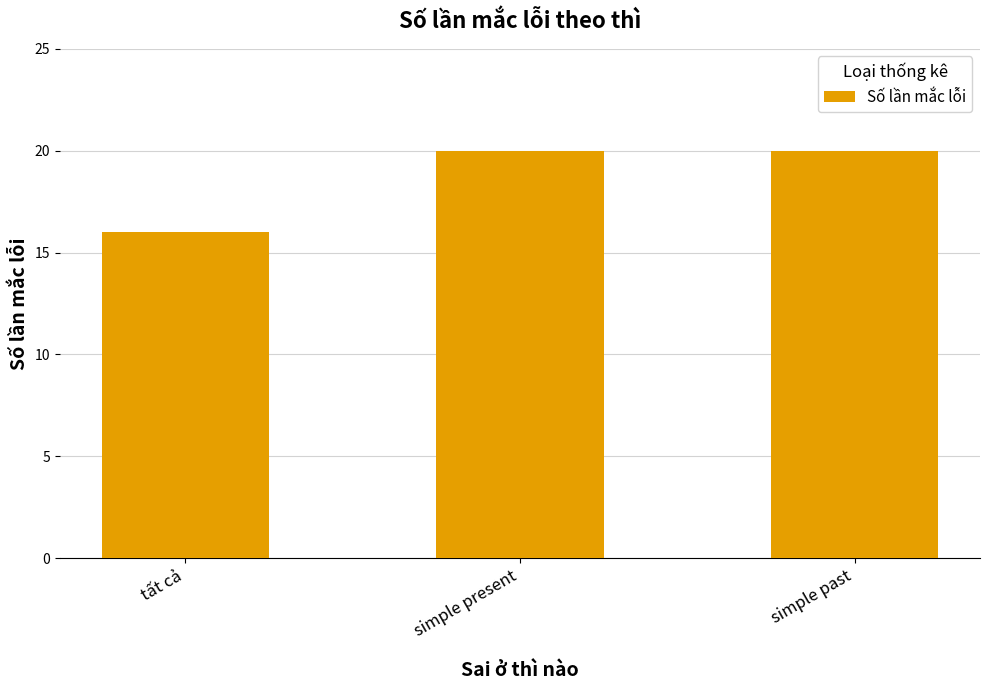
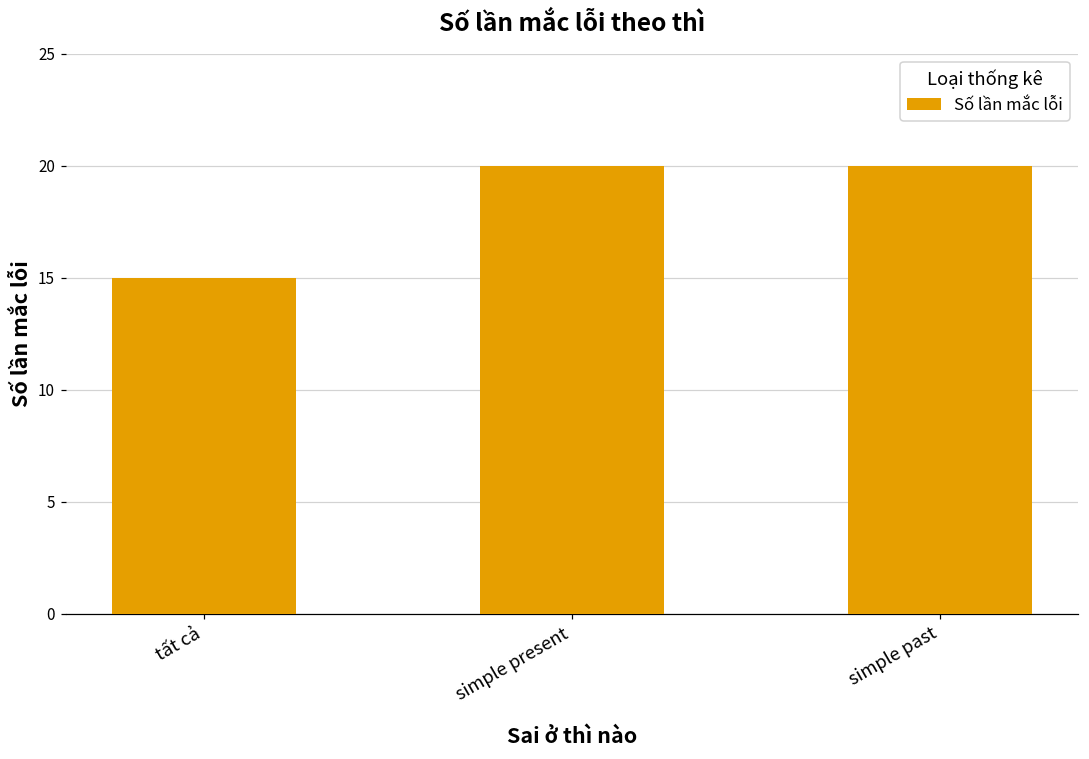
tất cả: 16 -> 15
